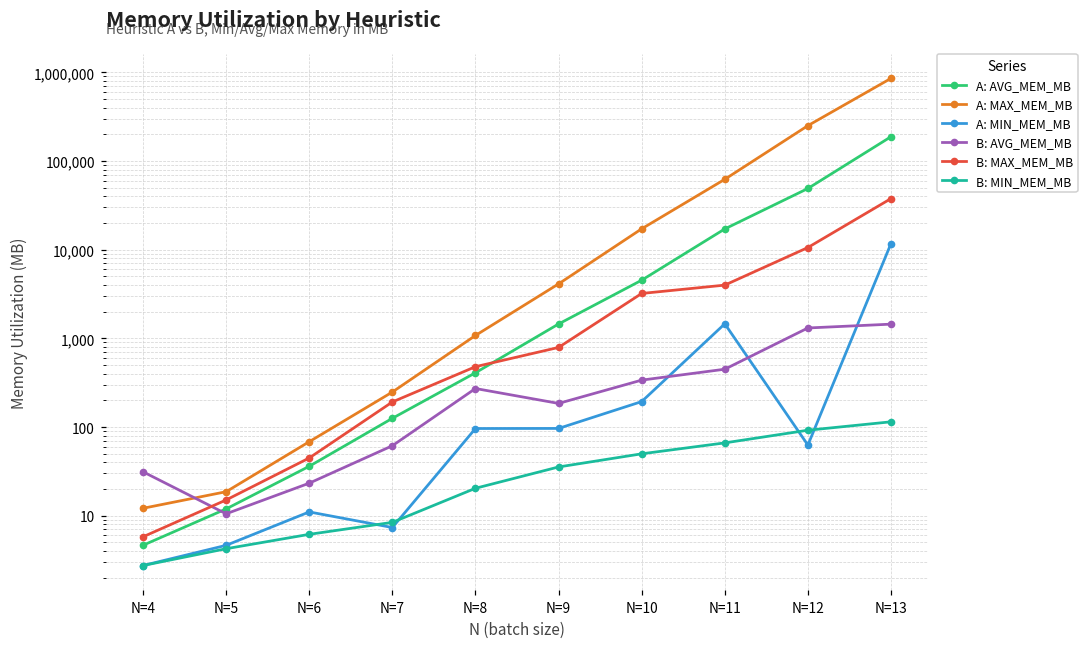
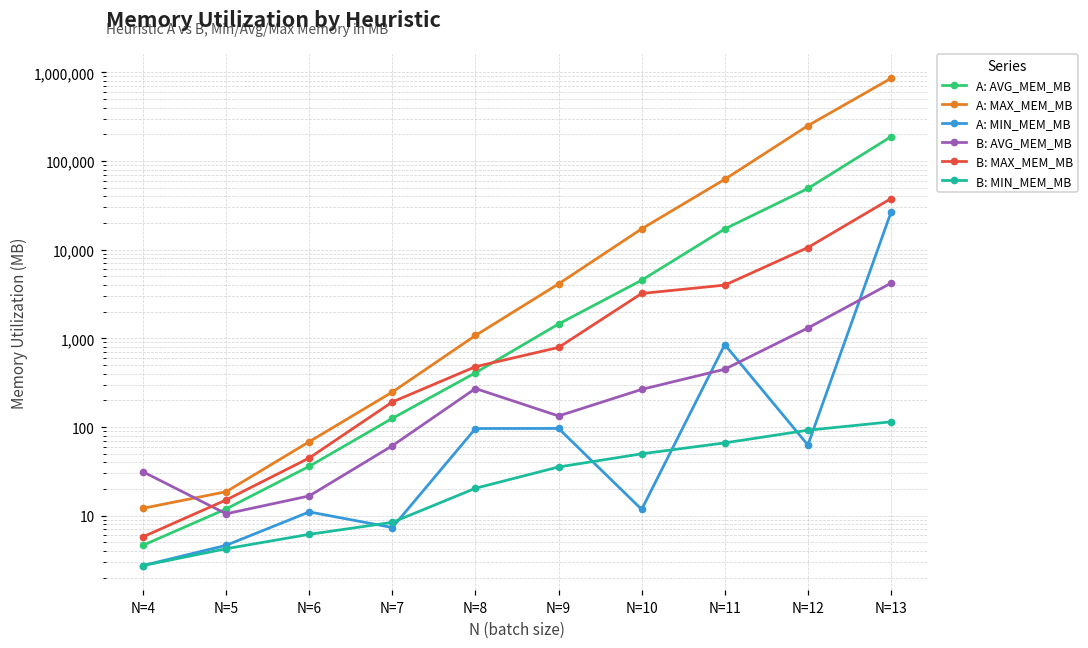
B: AVG_MEM_MB, N=6: 23 -> 17
B: AVG_MEM_MB, N=9: 180 -> 130
A: MIN_MEM_MB, N=10: 190 -> 12
B: AVG_MEM_MB, N=10: 340 -> 270
A: MIN_MEM_MB, N=11: 1,500 -> 900
A: MIN_MEM_MB, N=13: 12,000 -> 26,000
B: AVG_MEM_MB, N=13: 1,400 -> 4,000
